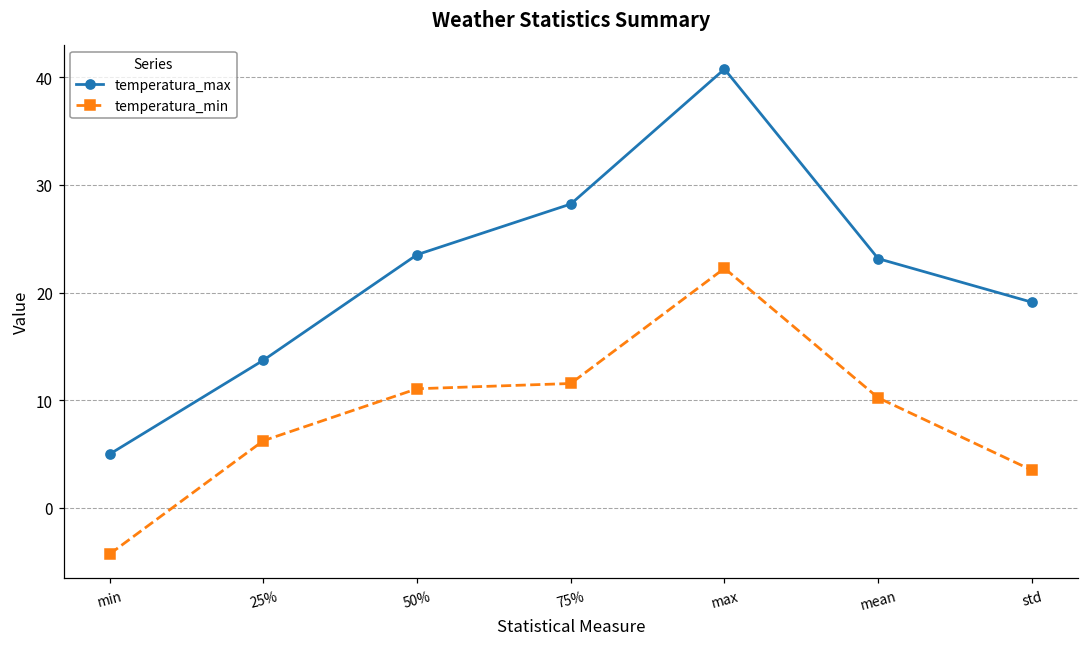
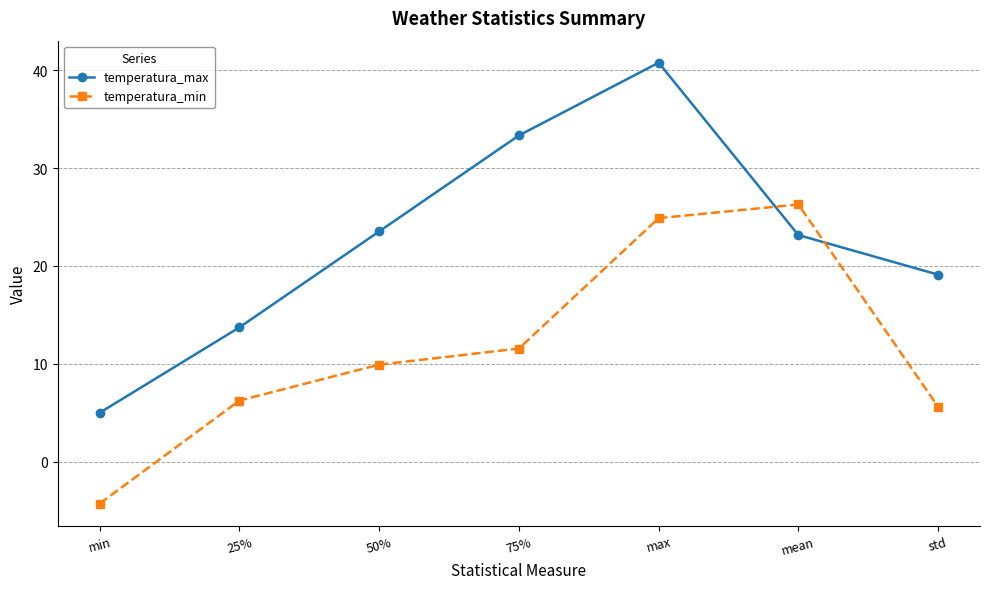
temperatura_min, 50%: 11 -> 10
temperatura_max, 75%: 28 -> 33
temperatura_min, max: 22 -> 25
temperatura_min, mean: 10 -> 26
temperatura_min, std: 3 -> 6
